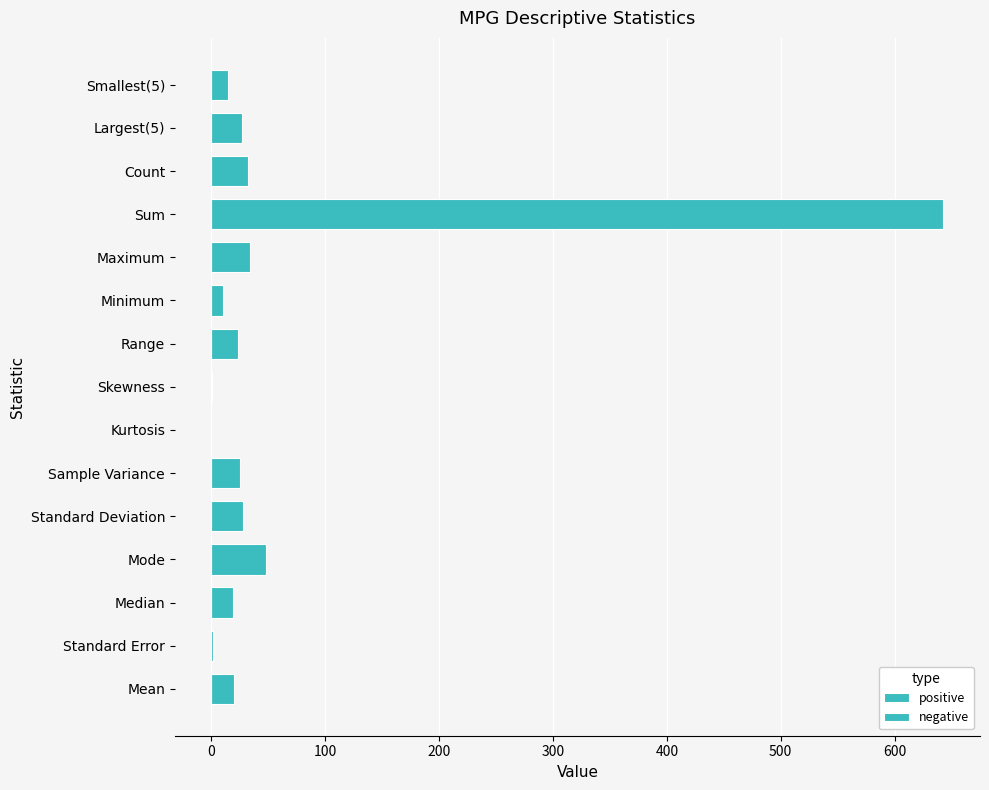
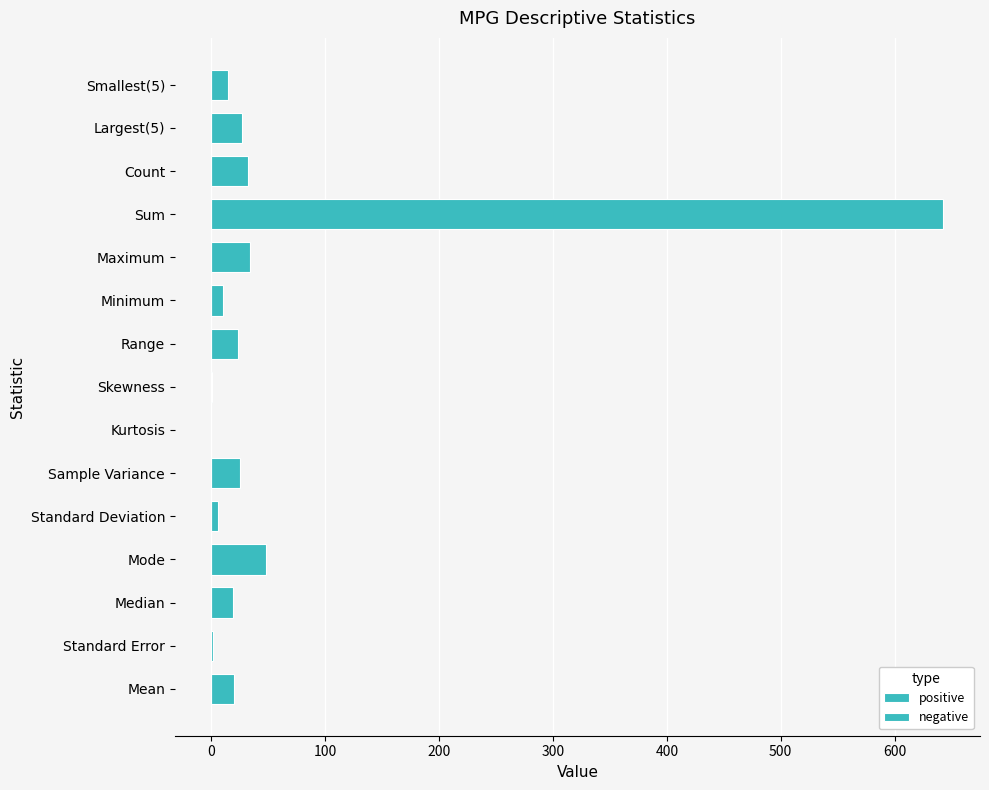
positive, Standard Deviation: 28 -> 6
